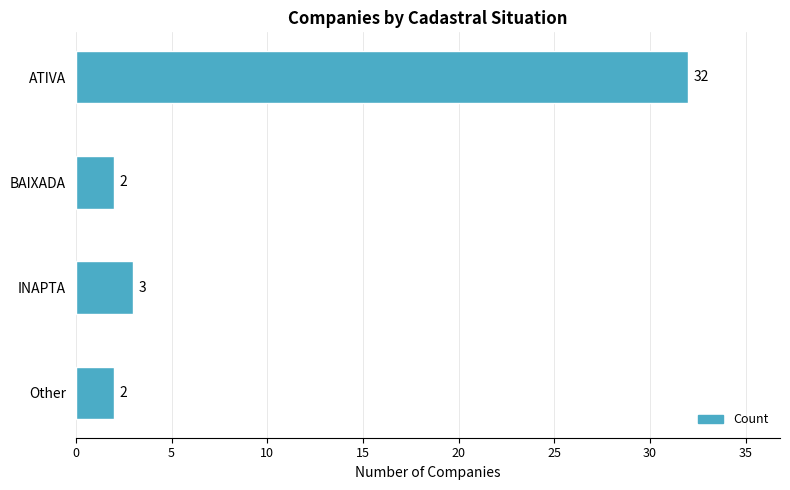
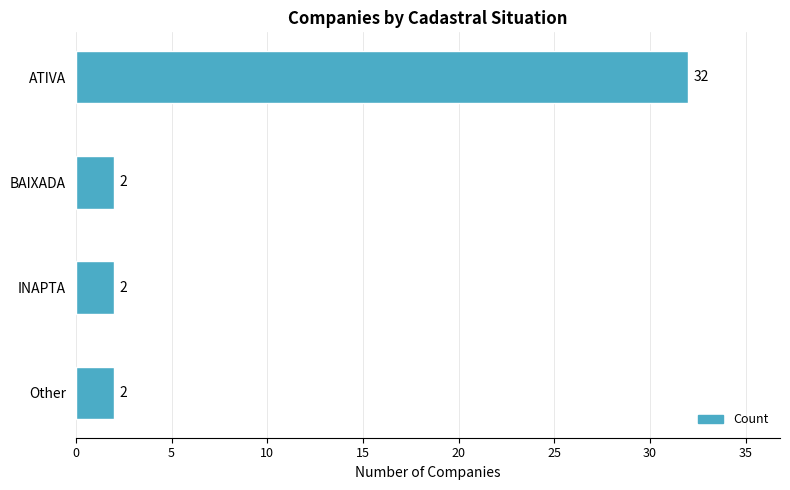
INAPTA: 3 -> 2
